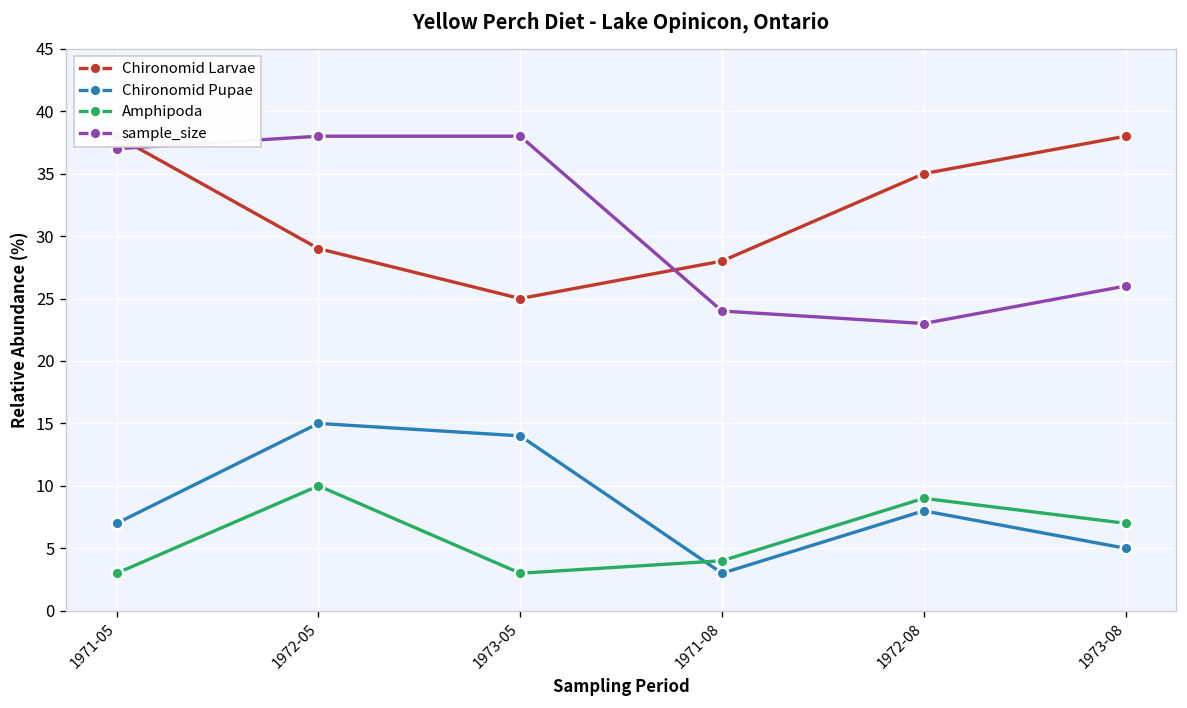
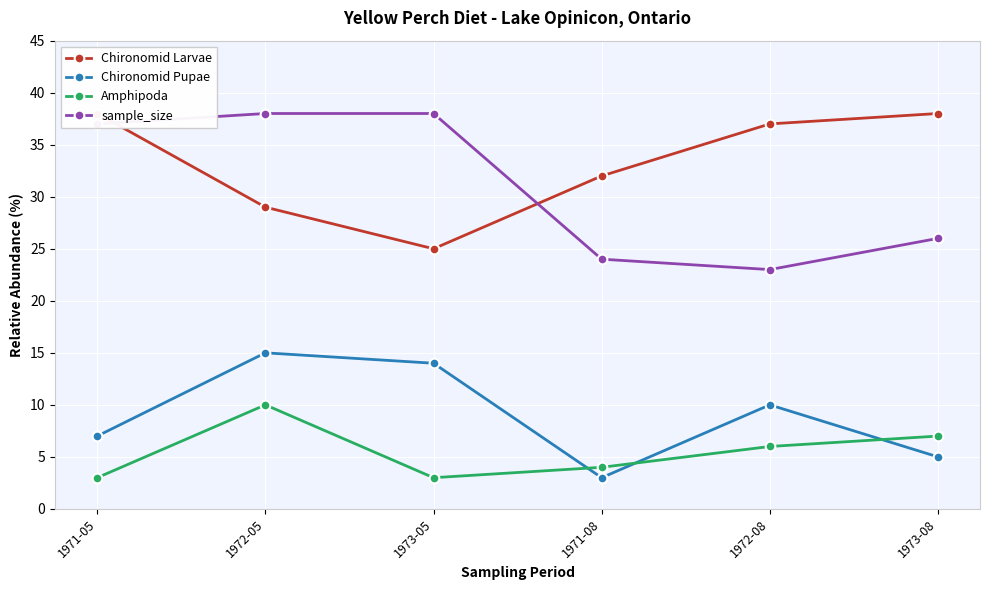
Chironomid Larvae, 1971-08: 28 -> 32
Chironomid Larvae, 1972-08: 35 -> 37
Chironomid Pupae, 1972-08: 8 -> 10
Amphipoda, 1972-08: 9 -> 6
